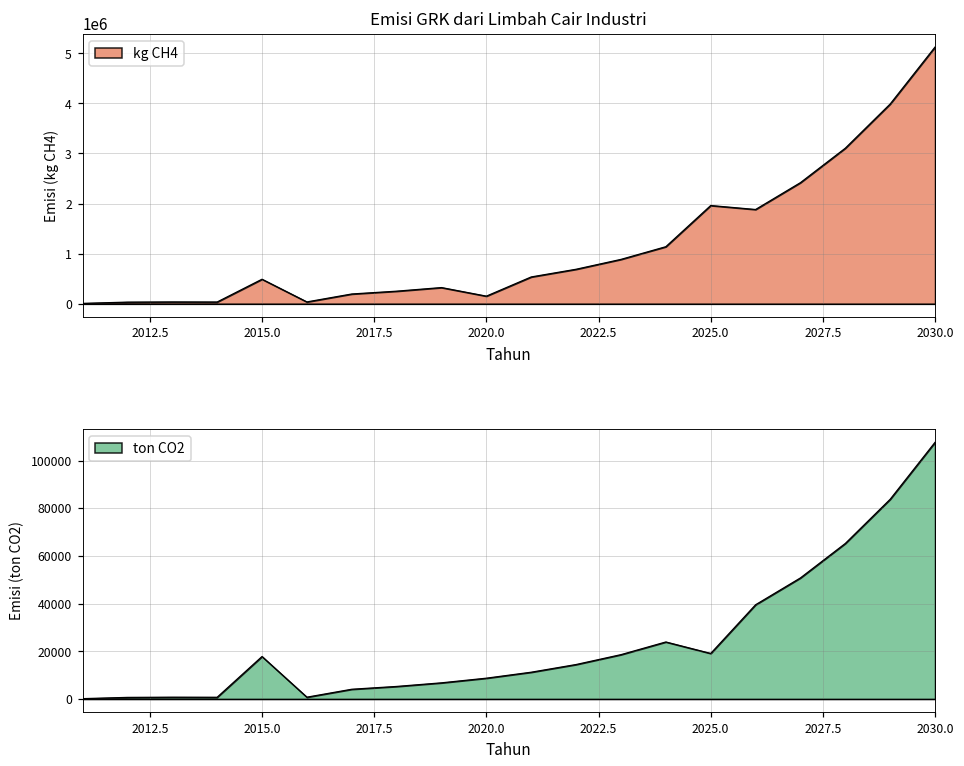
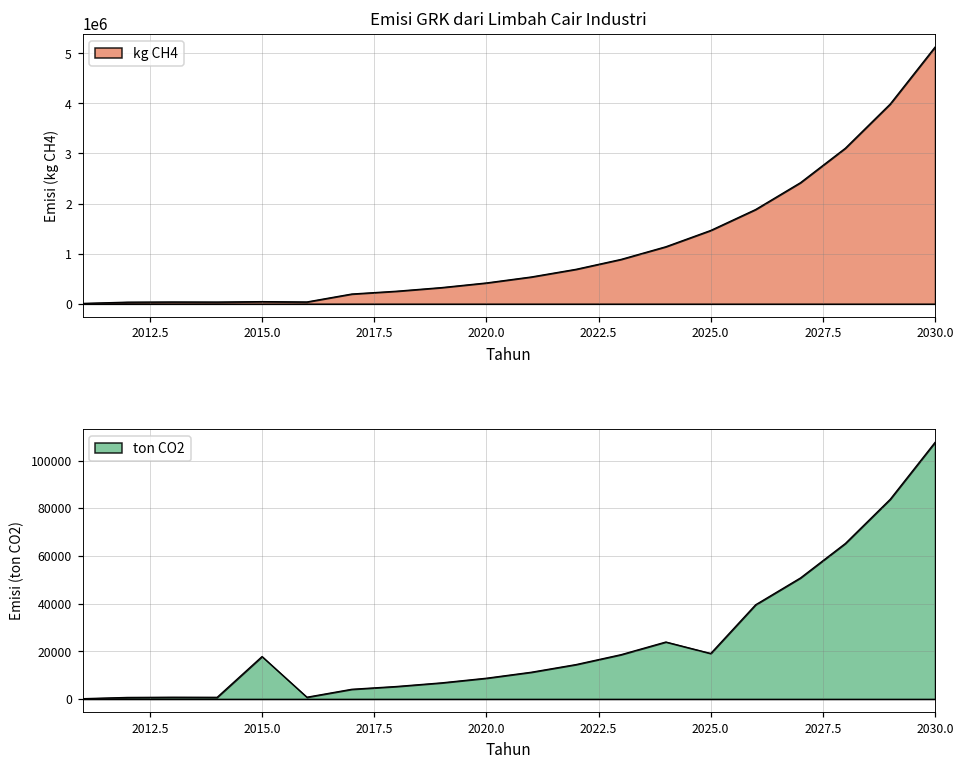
Emisi GRK dari Limbah Cair Industri, 2015.0: 500000 -> 0
Emisi GRK dari Limbah Cair Industri, 2020.0: 200000 -> 400000
Emisi GRK dari Limbah Cair Industri, 2025.0: 2000000 -> 1500000
